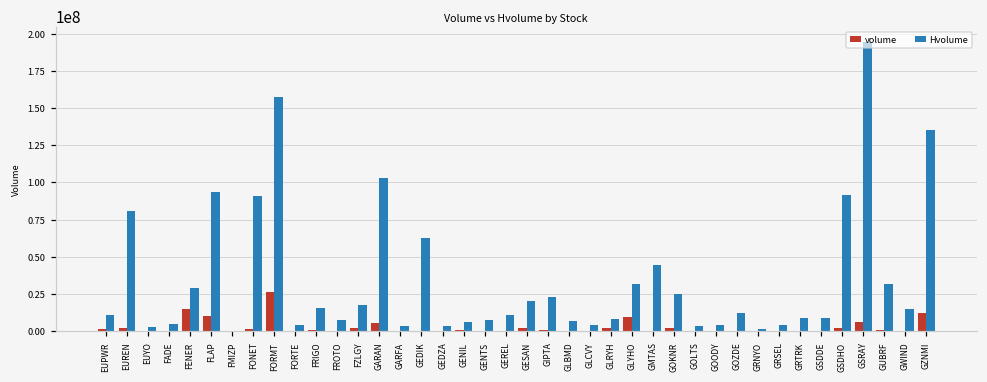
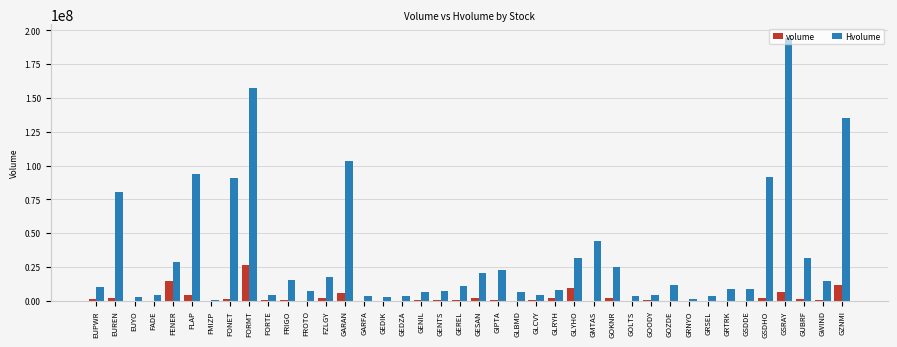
volume, FLAP: 10000000 -> 4000000
Hvolume, GEDIK: 62000000 -> 3000000
